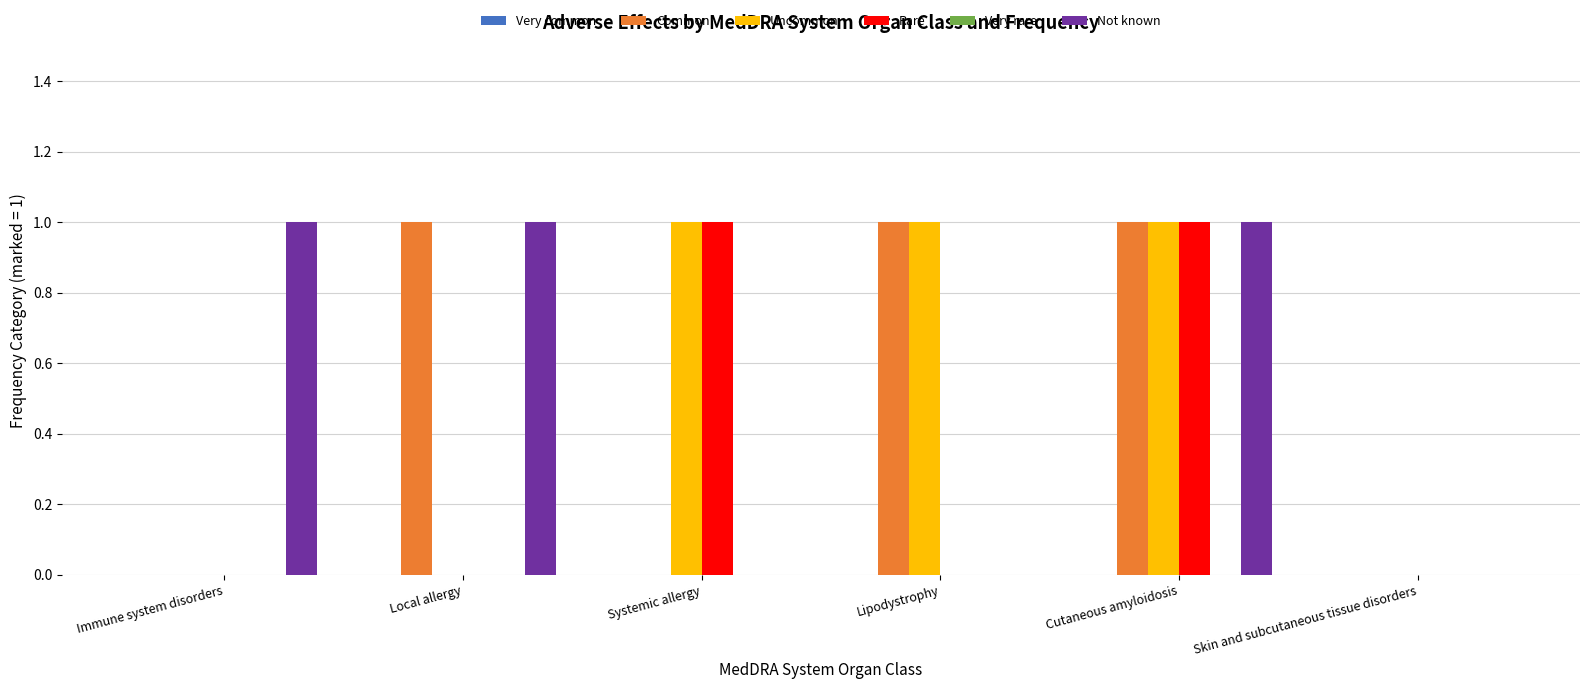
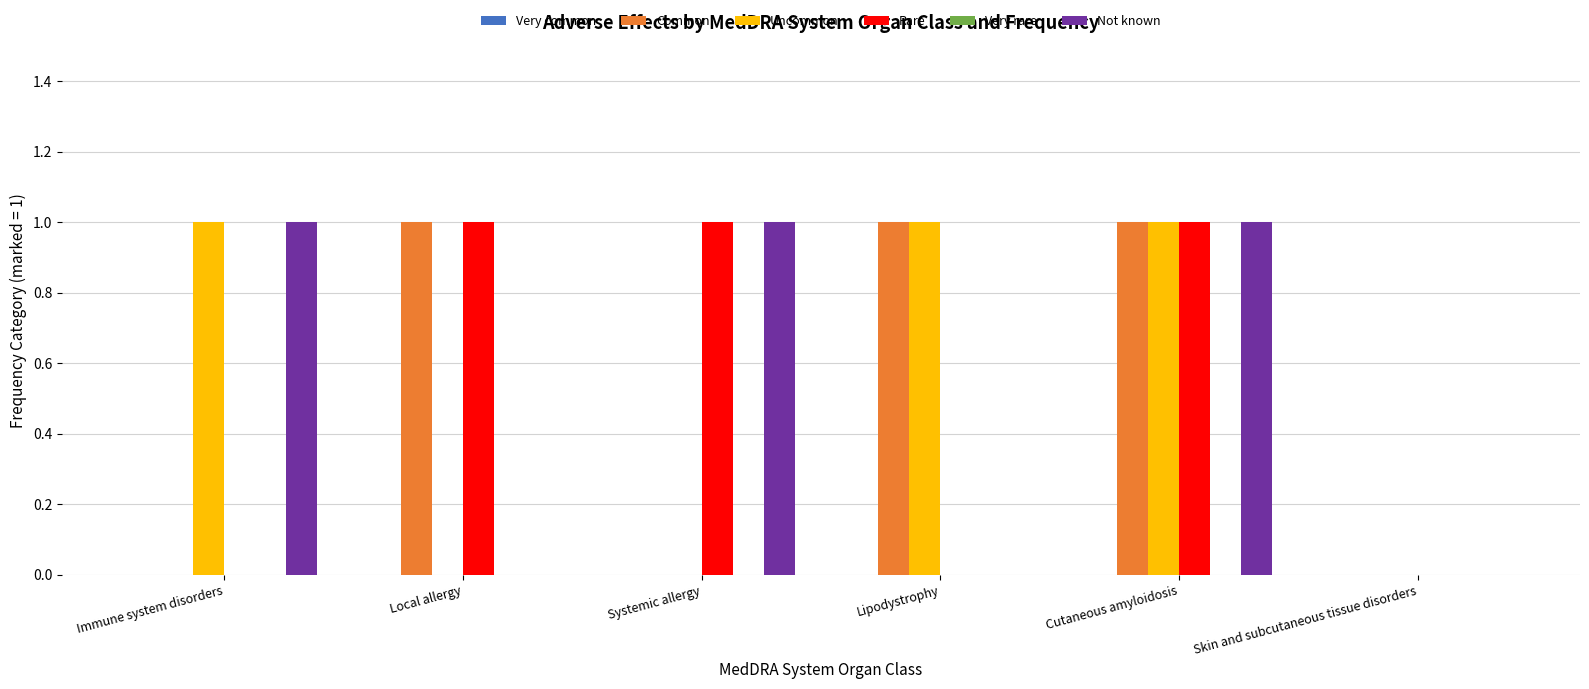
Uncommon, Immune system disorders: 0 -> 1
Rare, Local allergy: 0 -> 1
Not known, Local allergy: 1 -> 0
Uncommon, Systemic allergy: 1 -> 0
Not known, Systemic allergy: 0 -> 1
